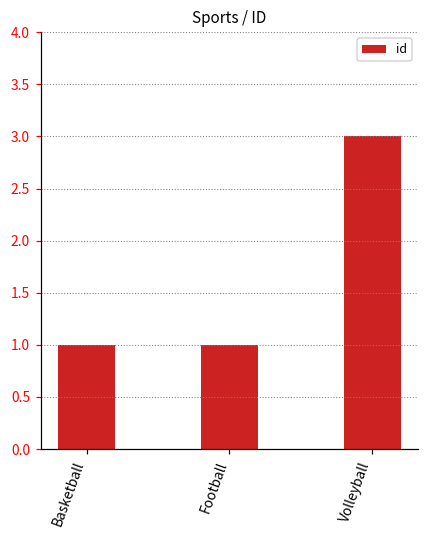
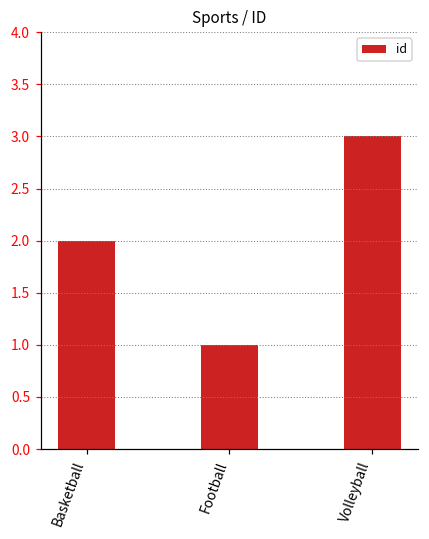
Basketball: 1 -> 2
